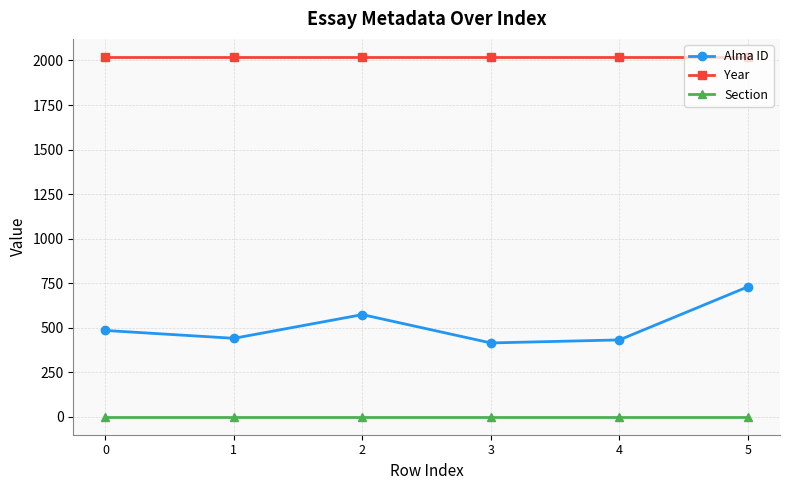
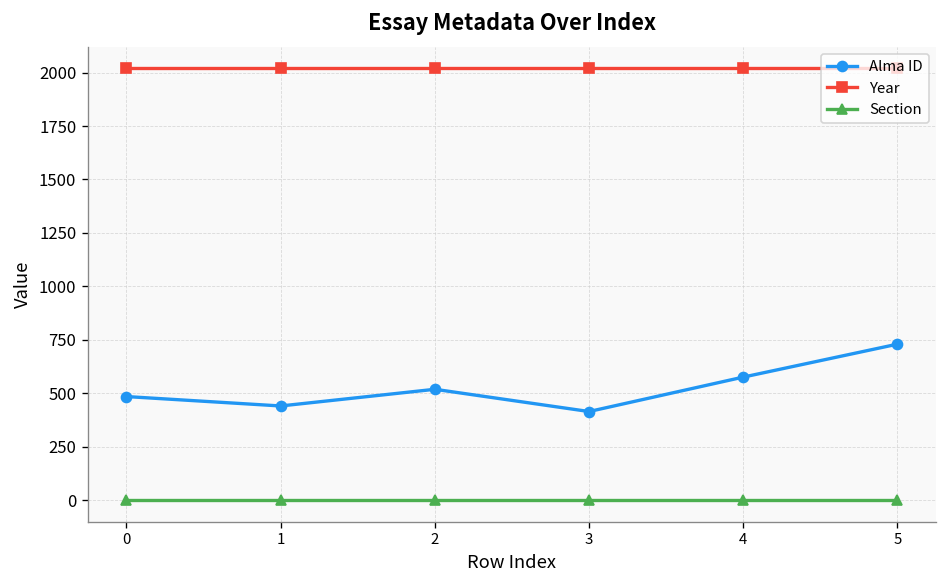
Alma ID, 2: 570 -> 520
Alma ID, 4: 430 -> 580
